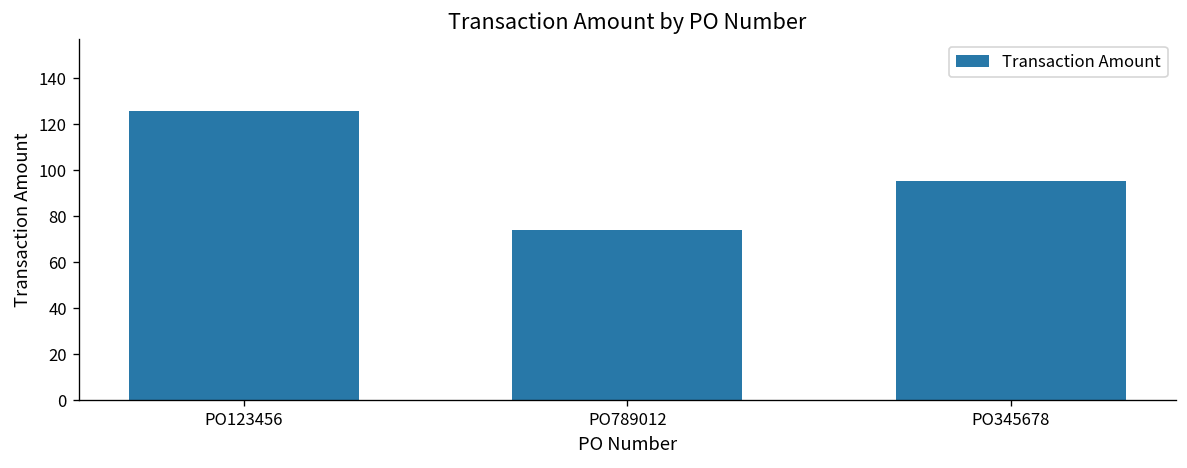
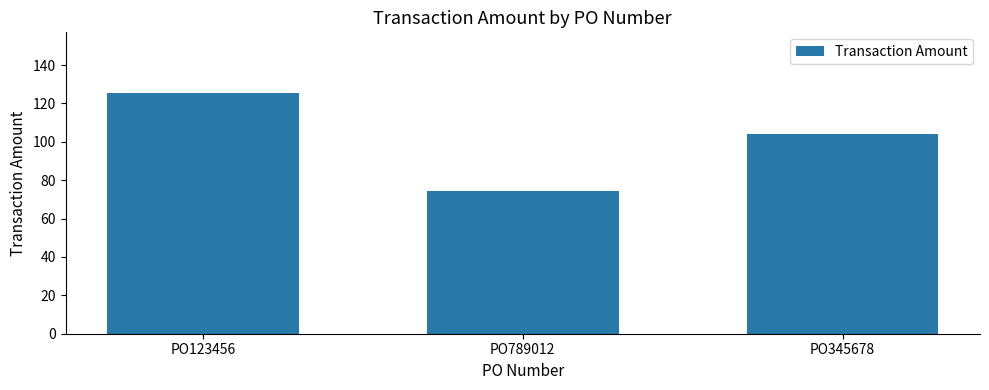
PO345678: 95 -> 104
